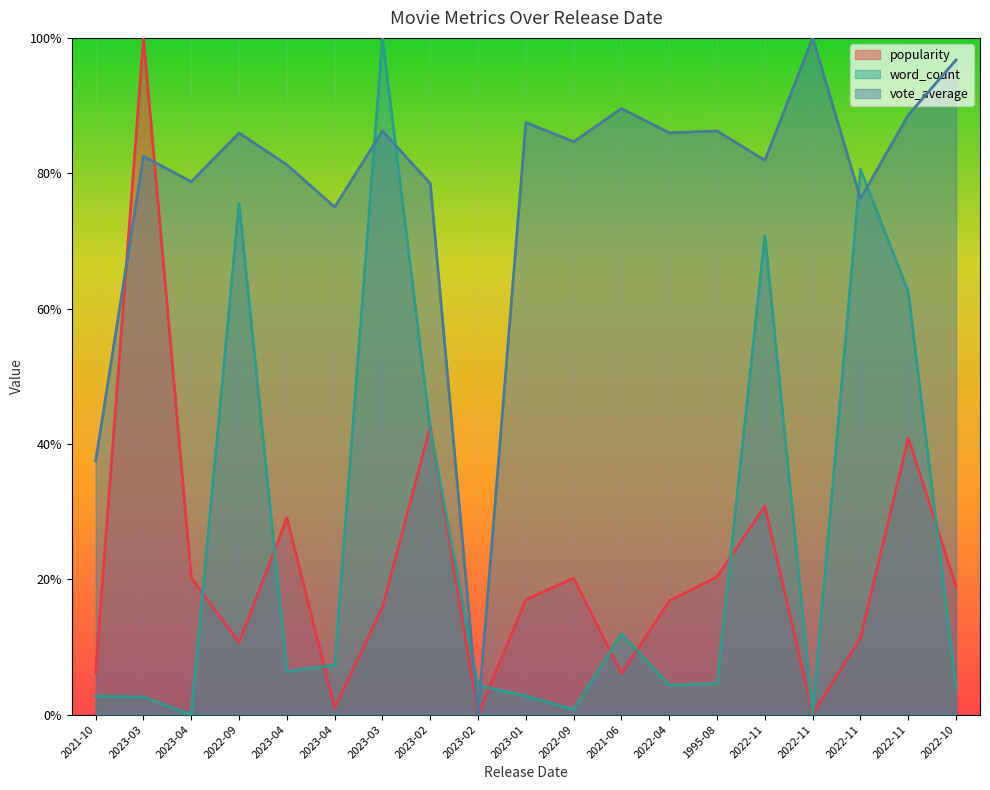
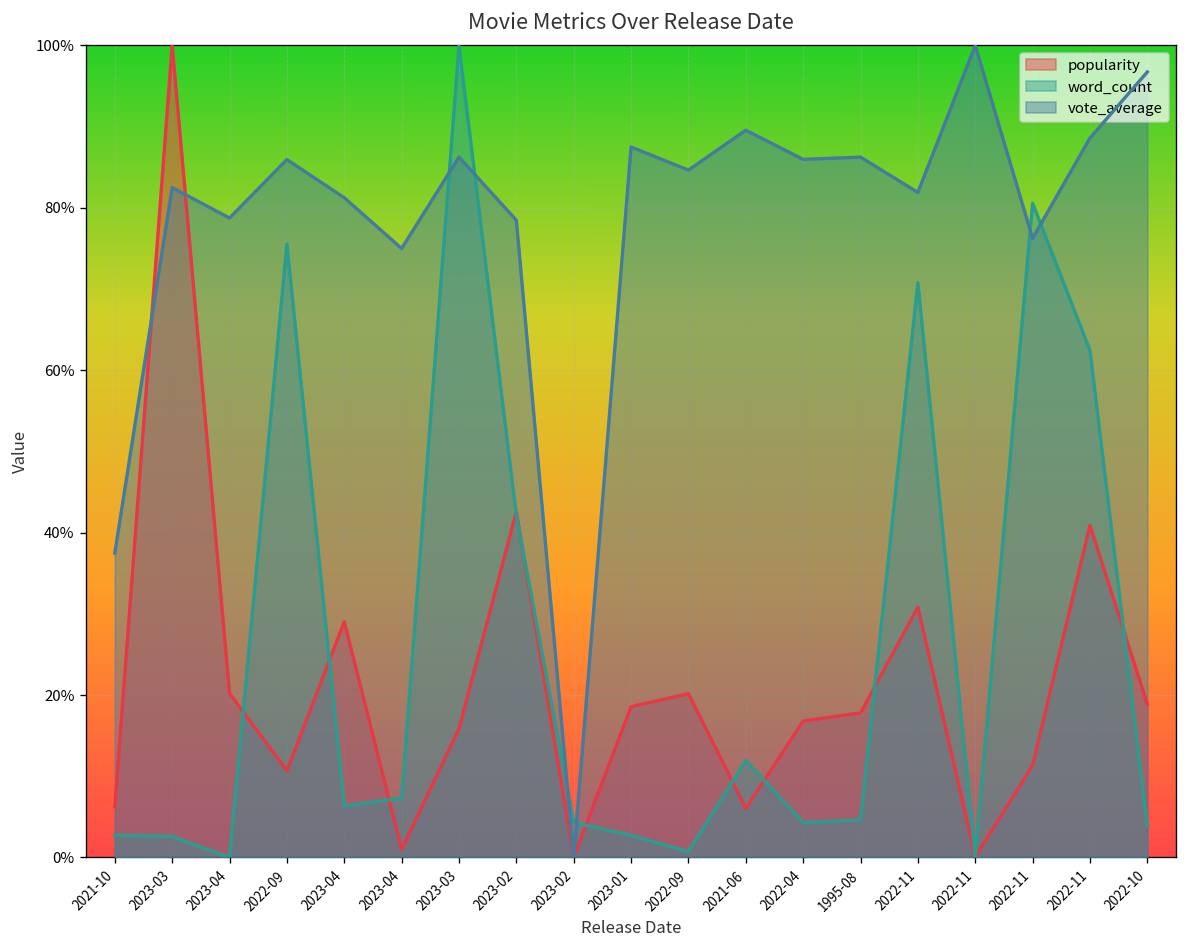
popularity, 2023-01: 17% -> 19%
popularity, 1995-08: 20% -> 18%
